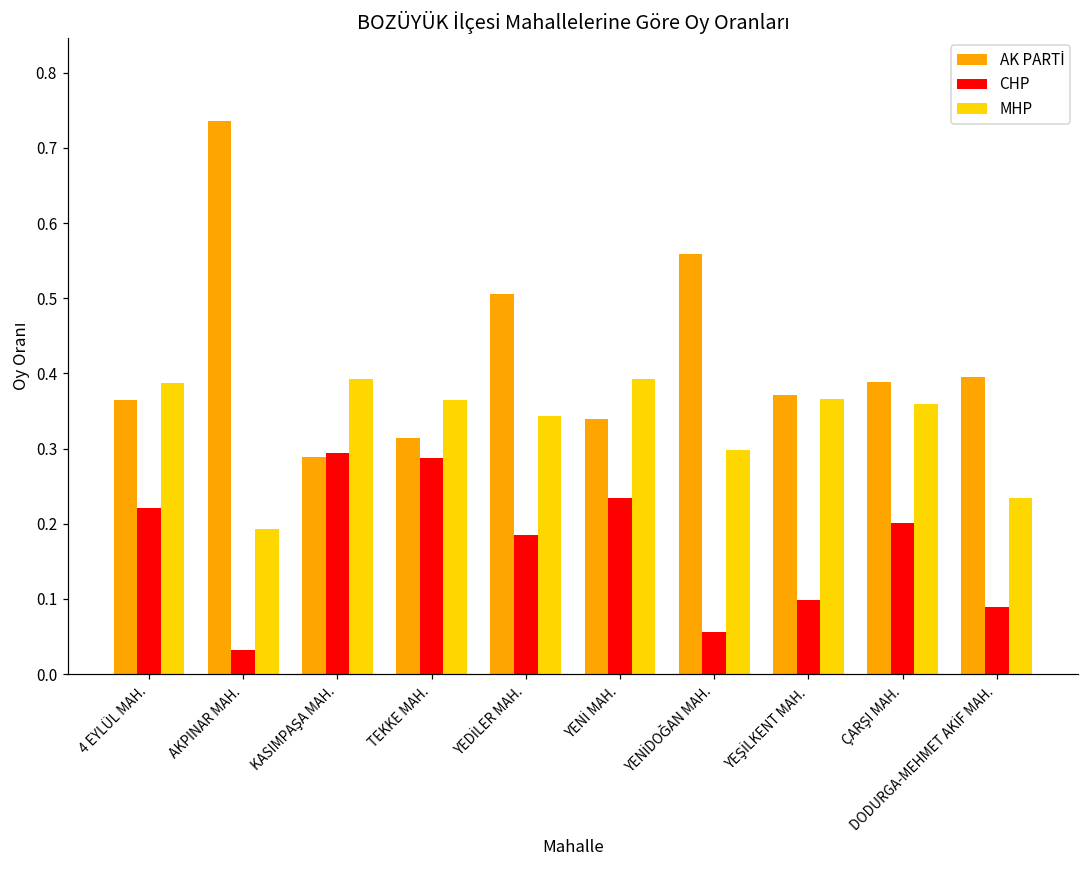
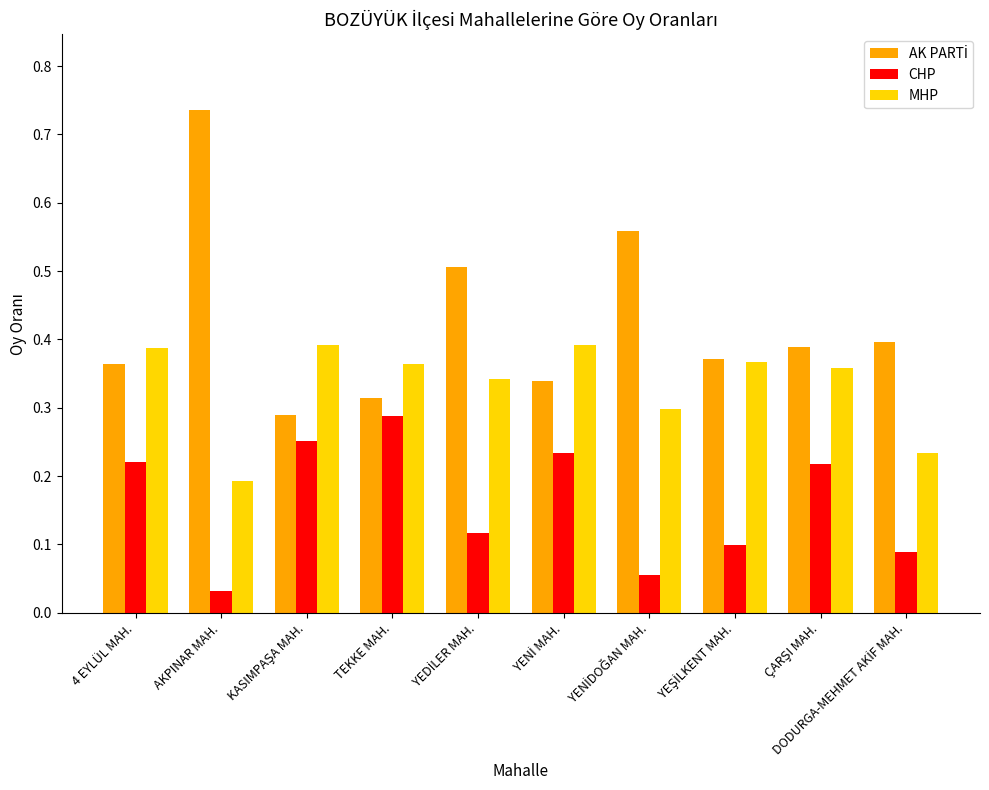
CHP, KASIMPAŞA MAH.: 0.29 -> 0.25
CHP, YEDİLER MAH.: 0.19 -> 0.12
CHP, ÇARŞI MAH.: 0.20 -> 0.22
